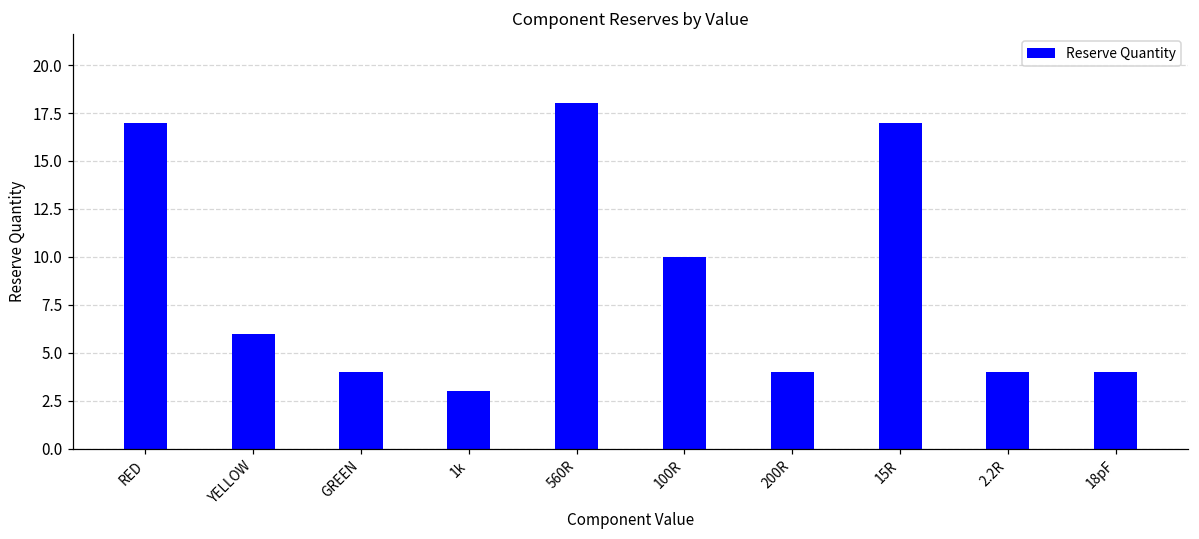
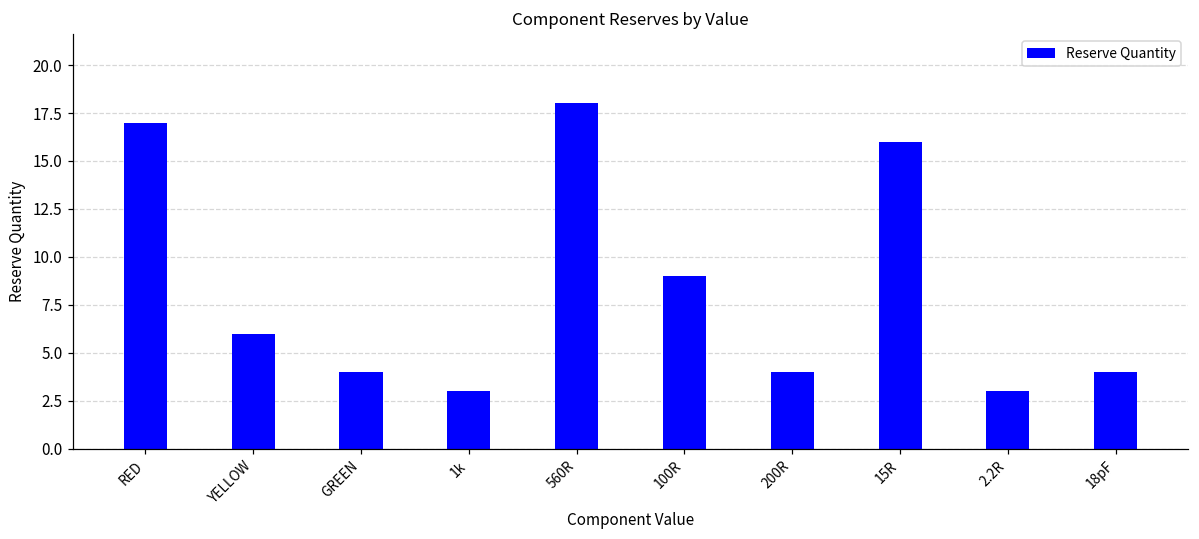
100R: 10 -> 9
15R: 17 -> 16
2.2R: 4 -> 3
